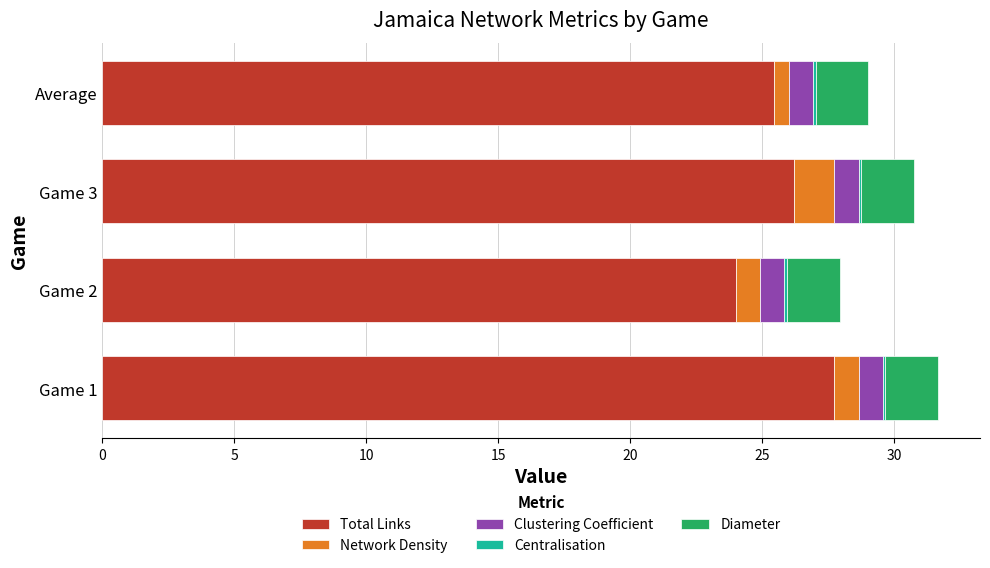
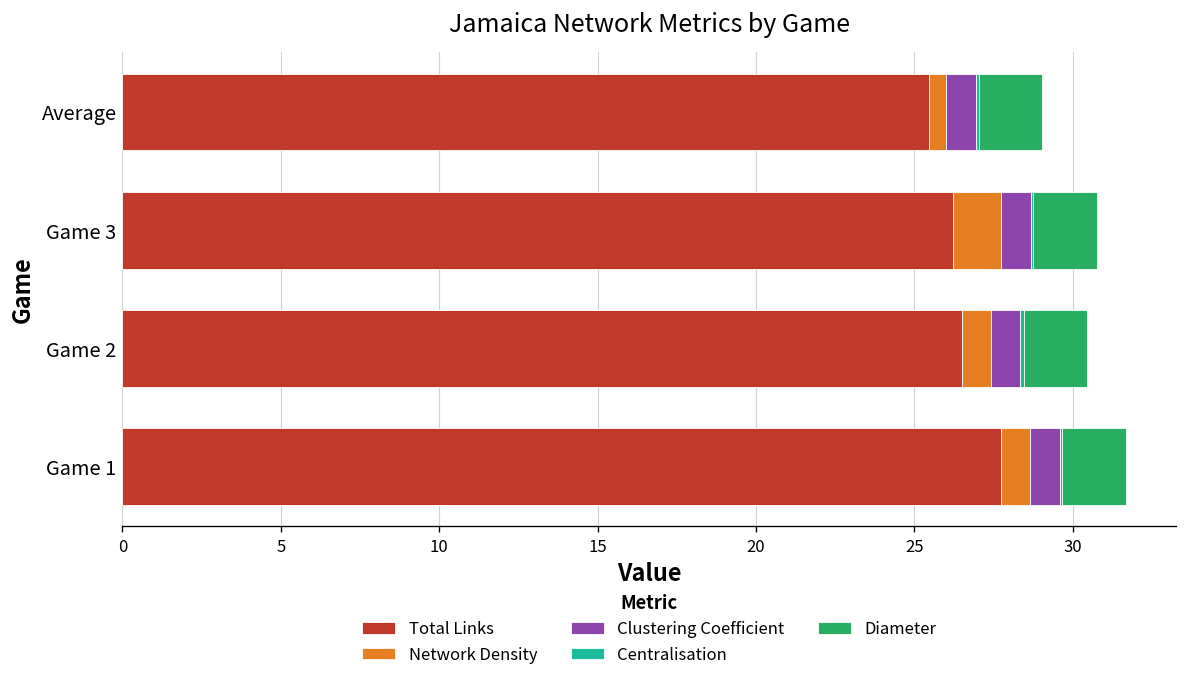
Total Links, Game 2: 24.0 -> 26.5
